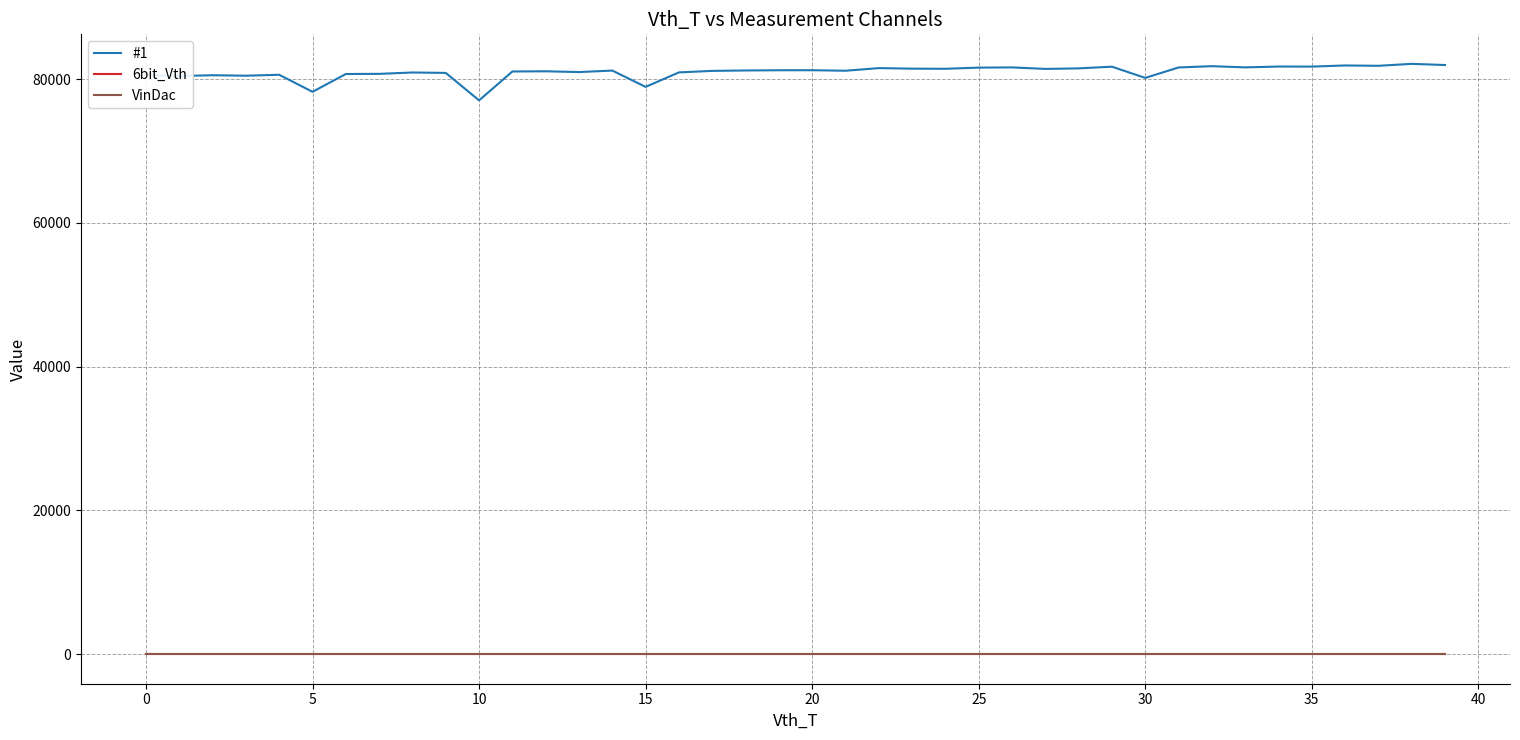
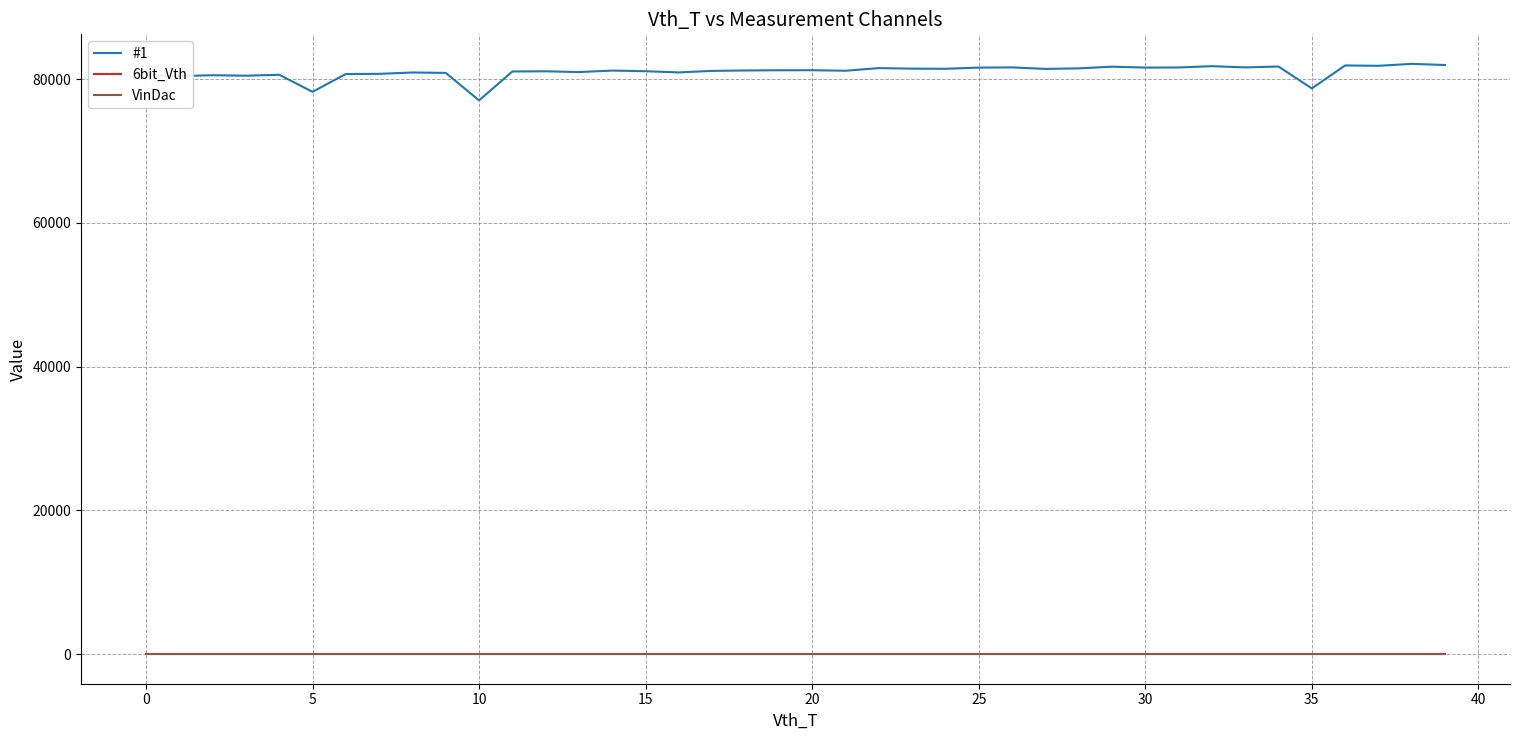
#1, 15: 79000 -> 81000
#1, 30: 80000 -> 82000
#1, 35: 82000 -> 79000
